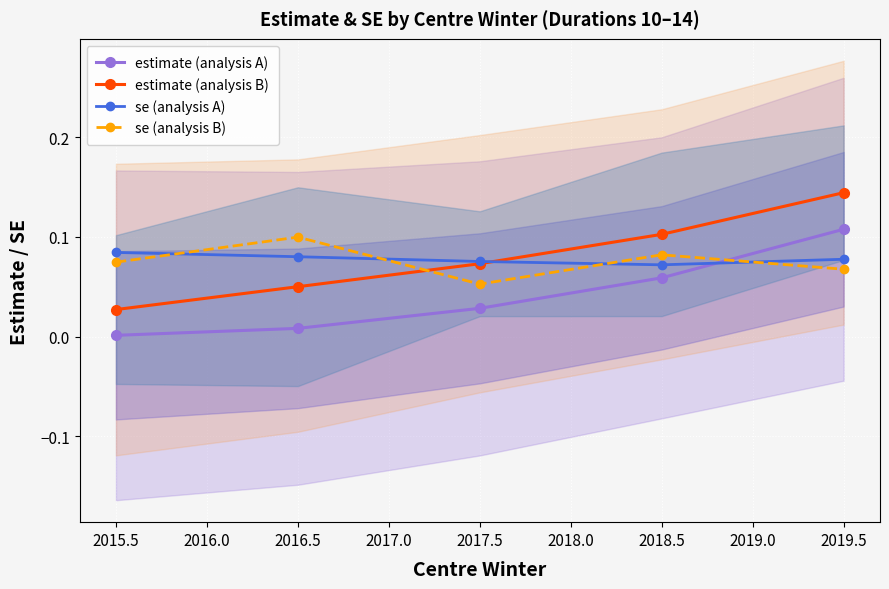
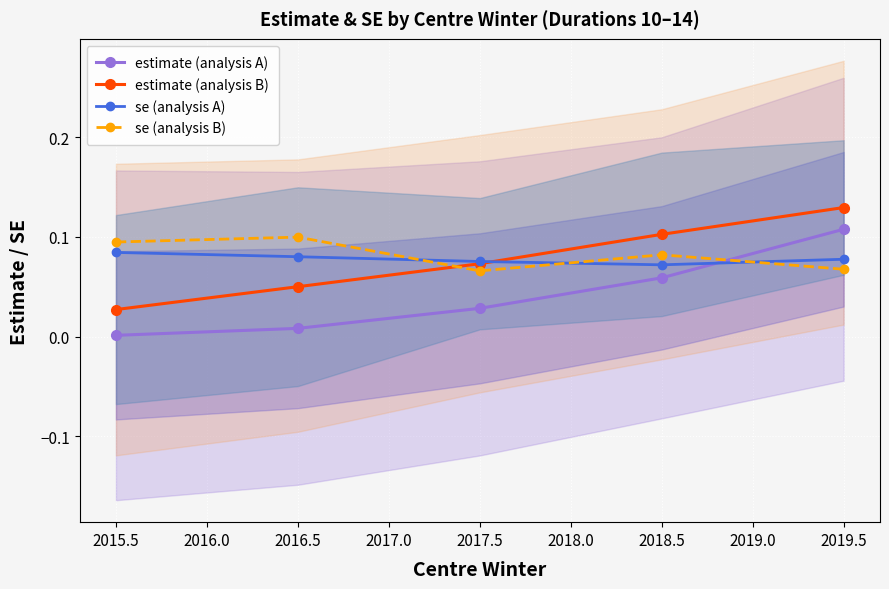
se (analysis B), 2015.5: 0.07 -> 0.09
se (analysis B), 2017.5: 0.05 -> 0.07
estimate (analysis B), 2019.5: 0.14 -> 0.13
